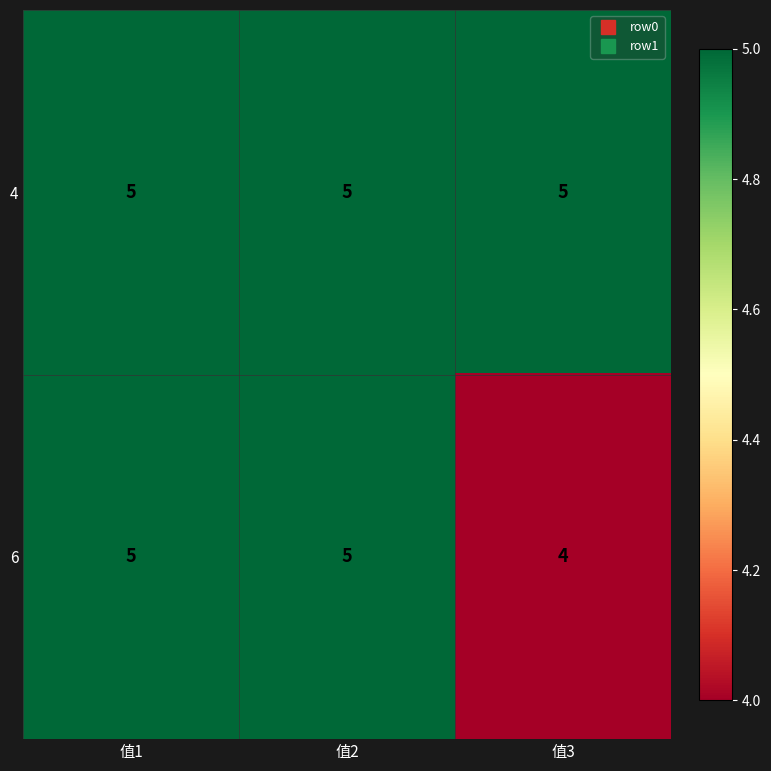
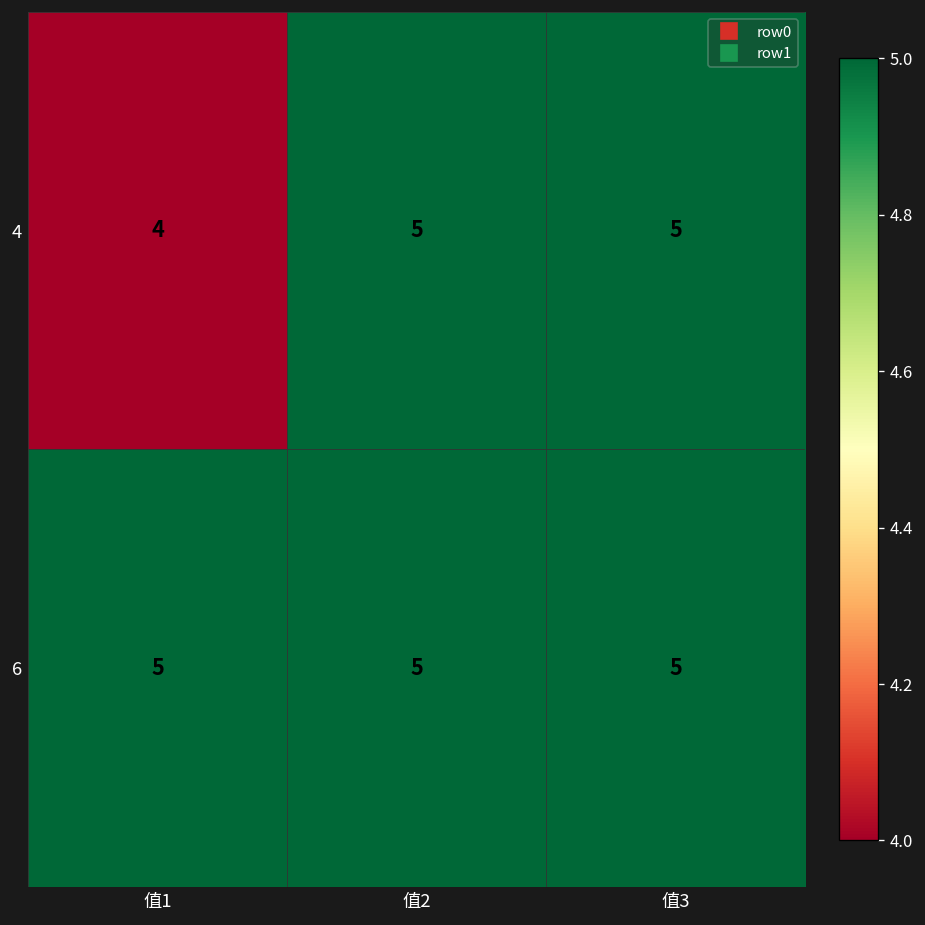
4, 值1: 5 -> 4
6, 值3: 4 -> 5
